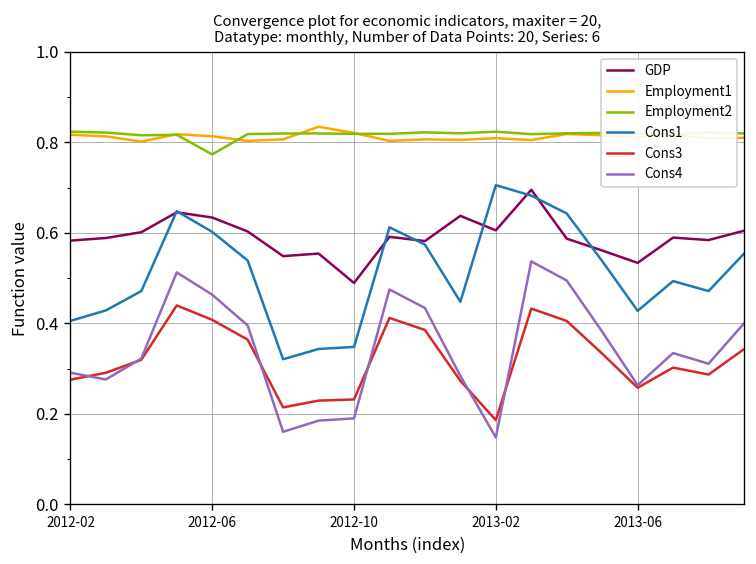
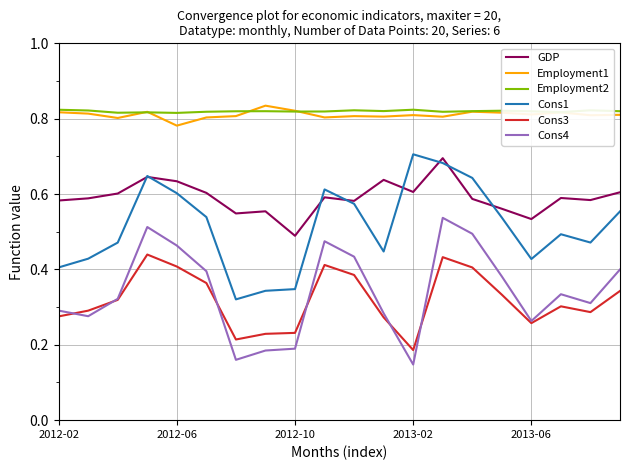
Employment1, 2012-06: 0.81 -> 0.78
Employment2, 2012-06: 0.77 -> 0.82
